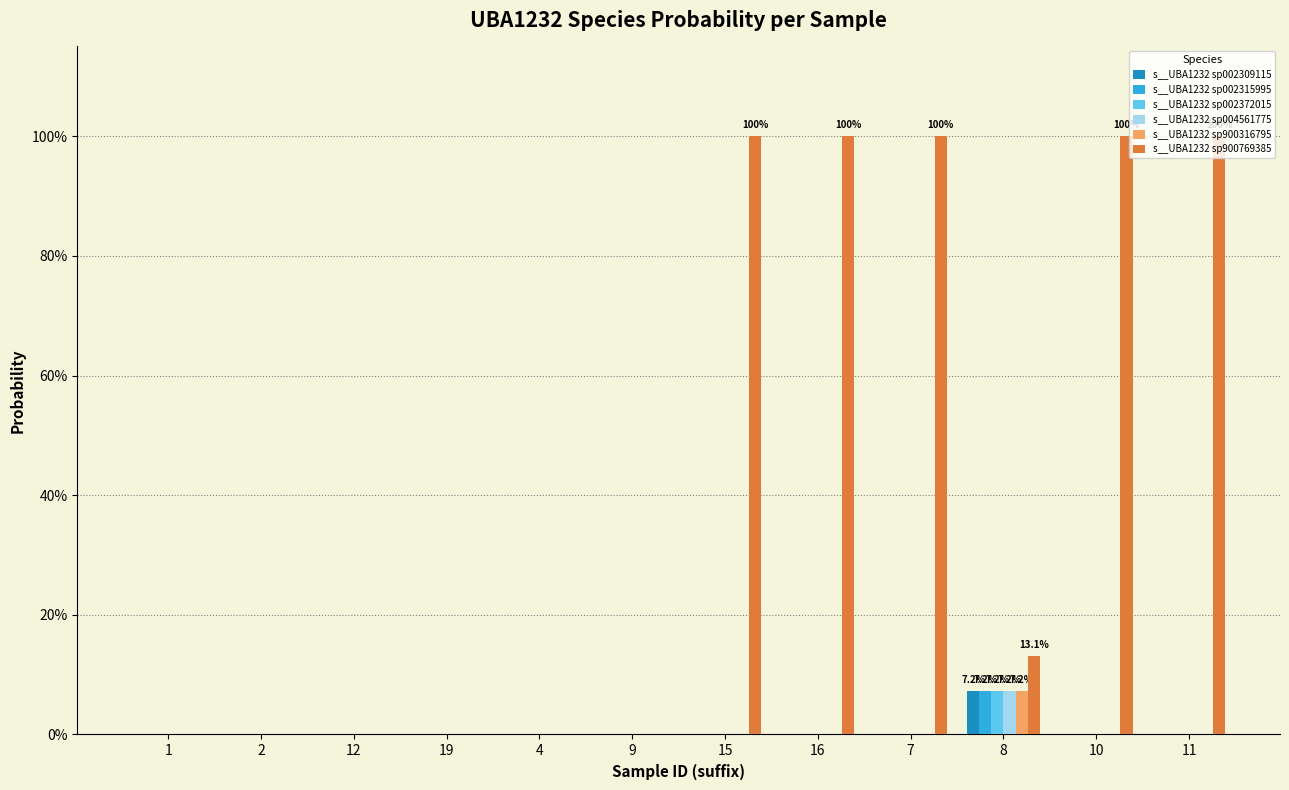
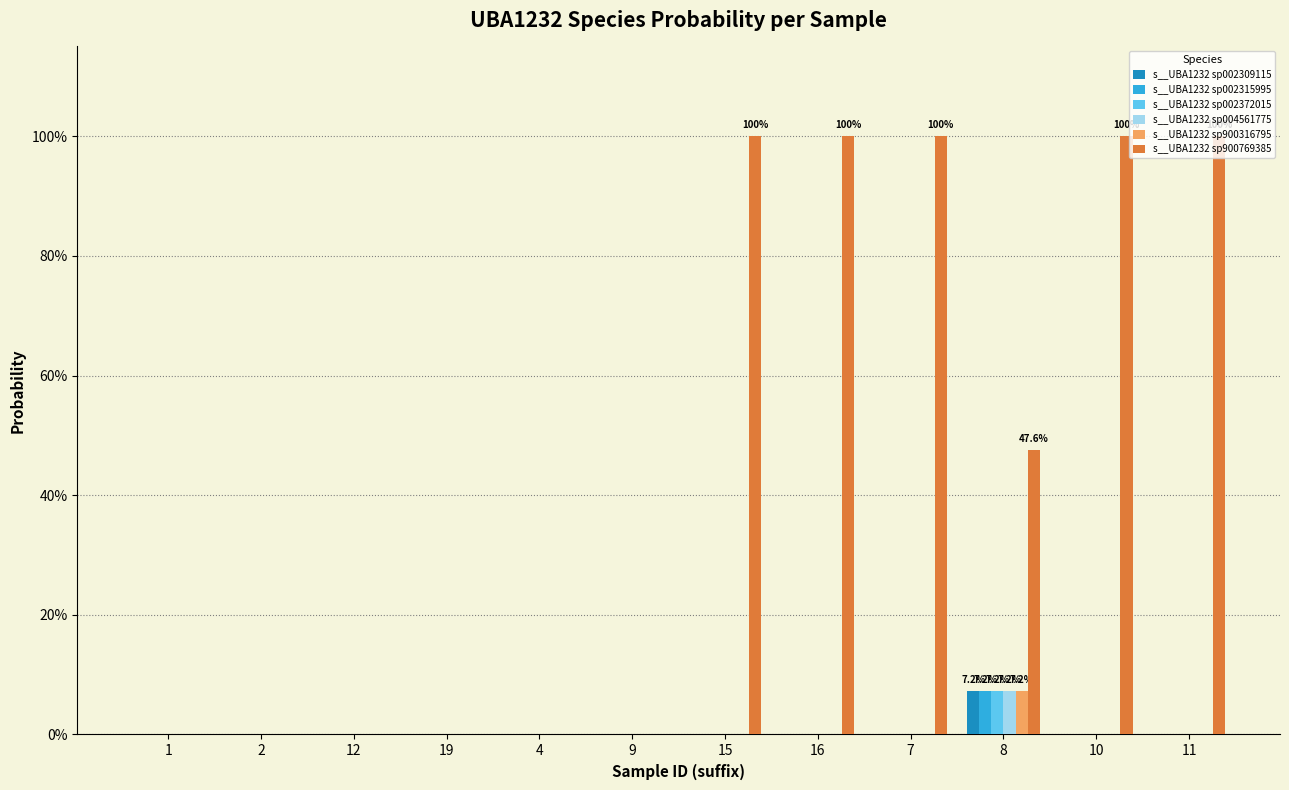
s__UBA1232 sp900769385, 8: 13.1% -> 47.6%
